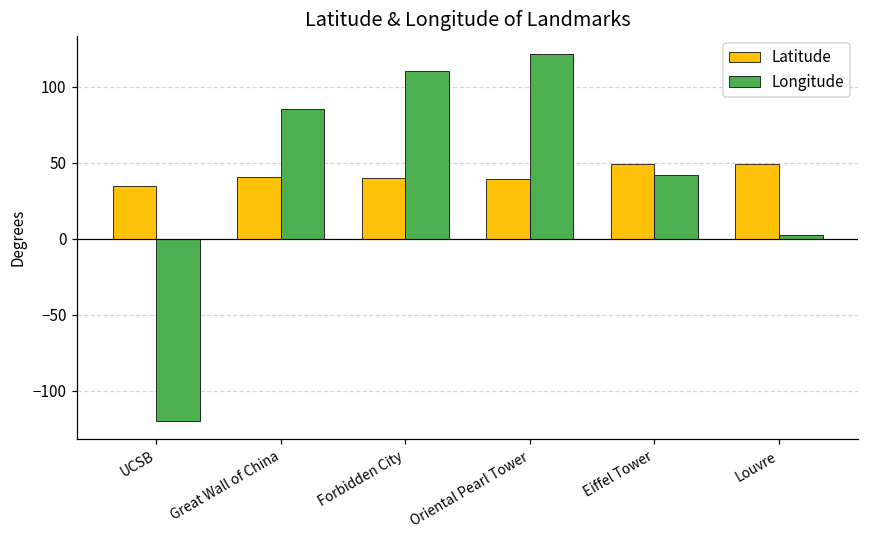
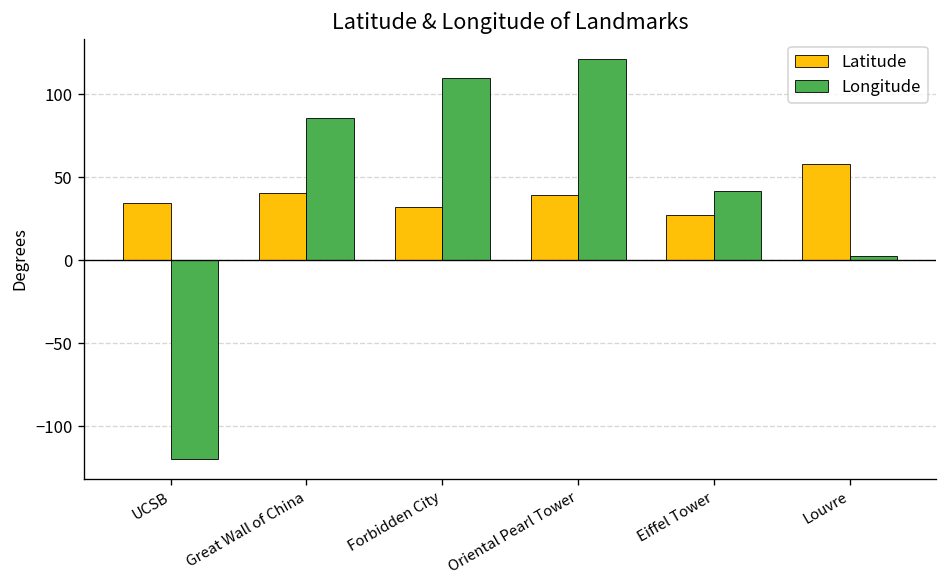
Latitude, Forbidden City: 40 -> 32
Latitude, Eiffel Tower: 49 -> 27
Latitude, Louvre: 49 -> 58
